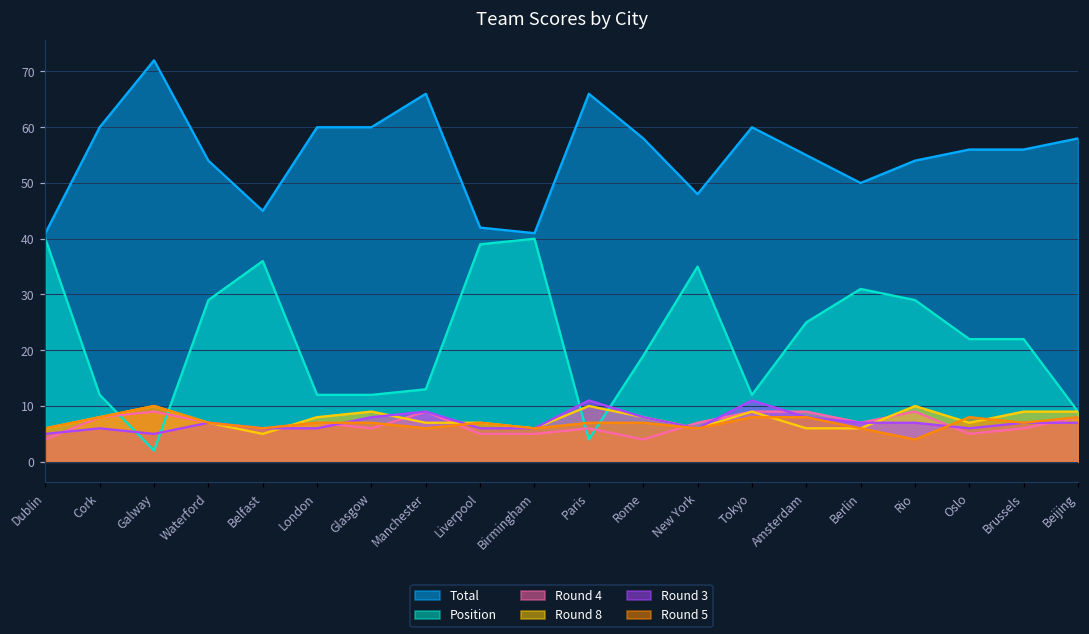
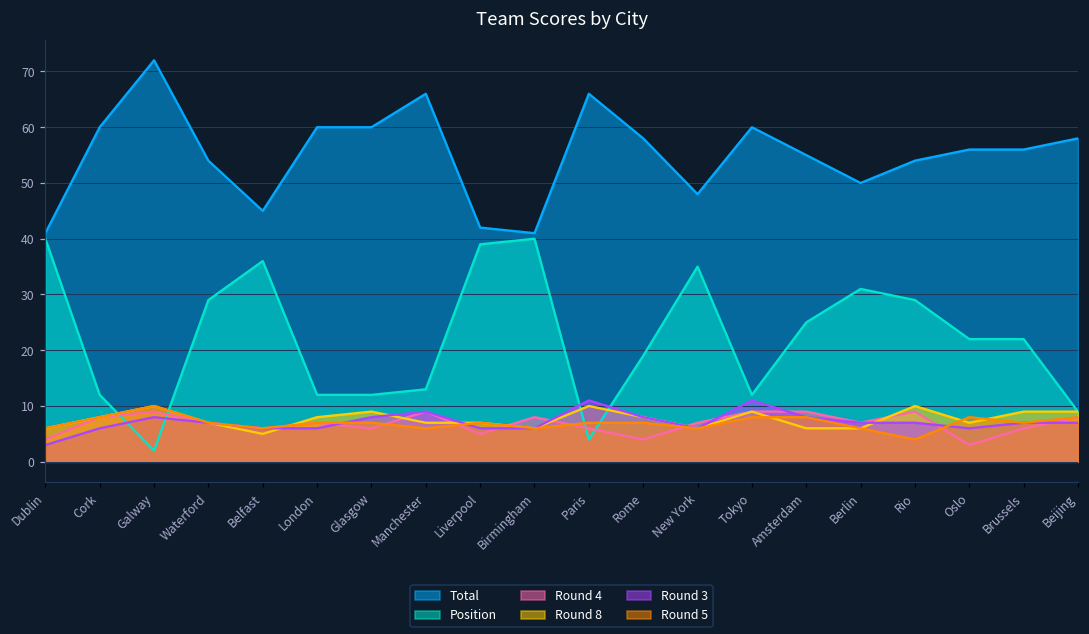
Round 3, Dublin: 5 -> 3
Round 3, Galway: 5 -> 8
Round 4, Birmingham: 5 -> 8
Round 4, Oslo: 5 -> 3
